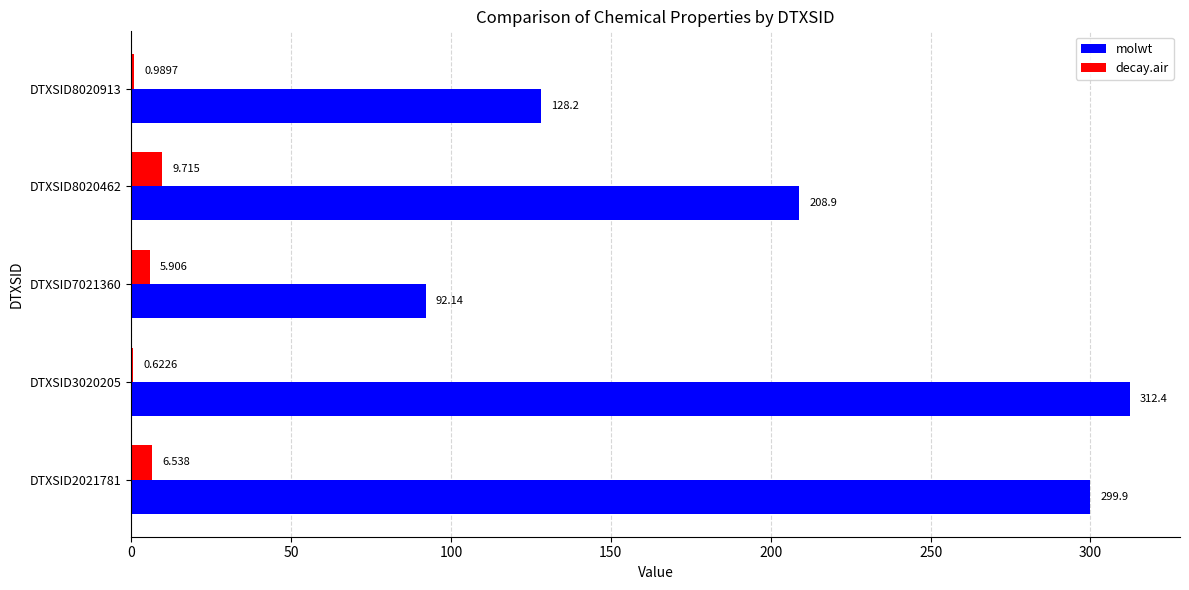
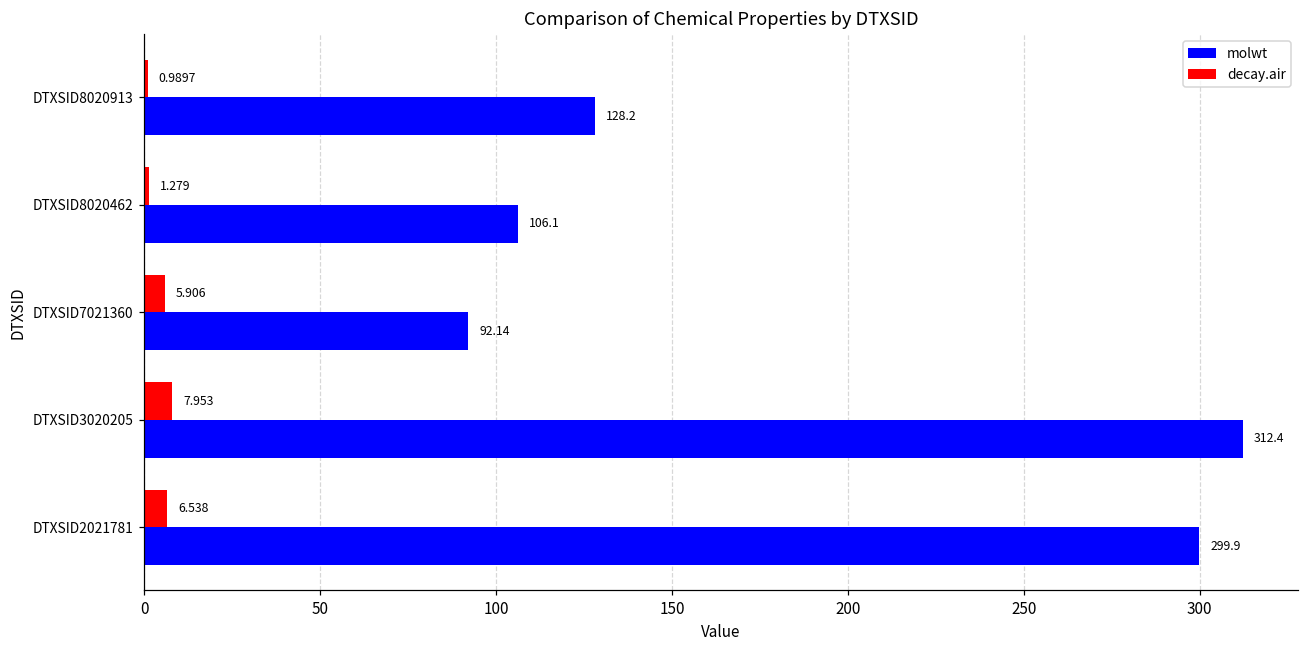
decay.air, DTXSID8020462: 9.715 -> 1.279
molwt, DTXSID8020462: 208.9 -> 106.1
decay.air, DTXSID3020205: 0.6226 -> 7.953
